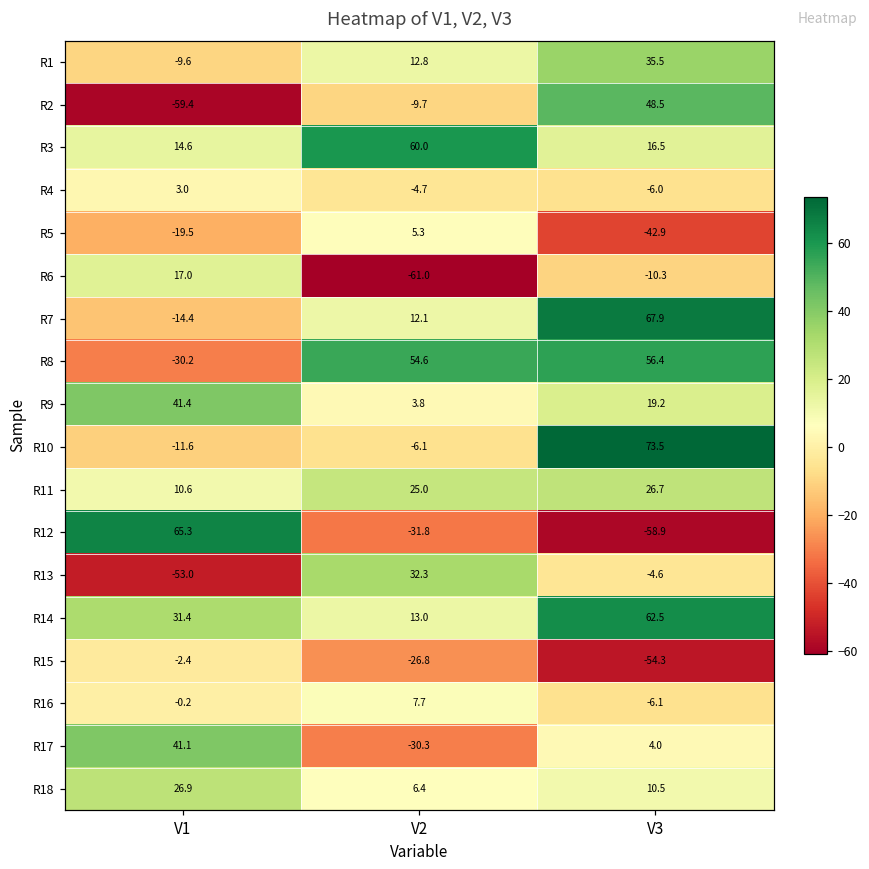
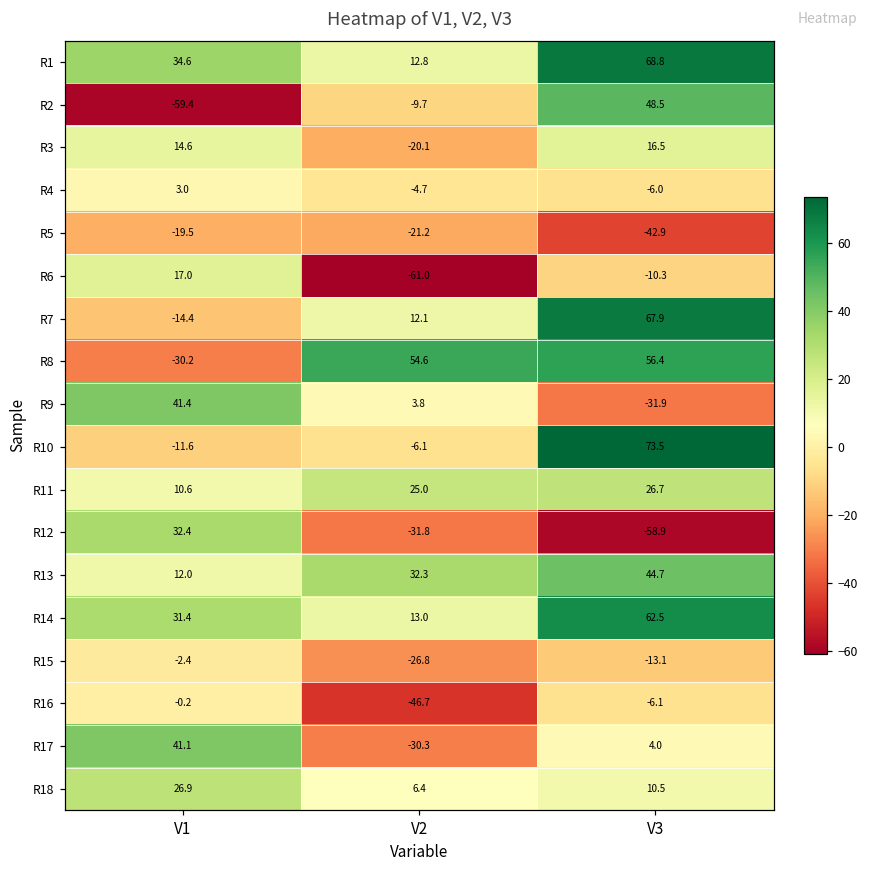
R1, V1: -9.6 -> 34.6
R1, V3: 35.5 -> 68.8
R3, V2: 60.0 -> -20.1
R5, V2: 5.3 -> -21.2
R9, V3: 19.2 -> -31.9
R12, V1: 65.3 -> 32.4
R13, V1: -53.0 -> 12.0
R13, V3: -4.6 -> 44.7
R15, V3: -54.3 -> -13.1
R16, V2: 7.7 -> -46.7
